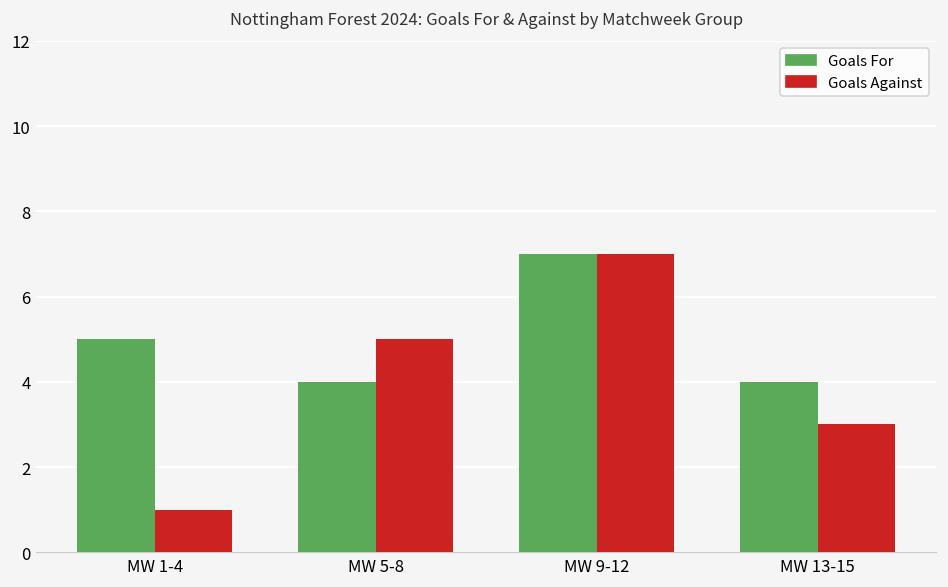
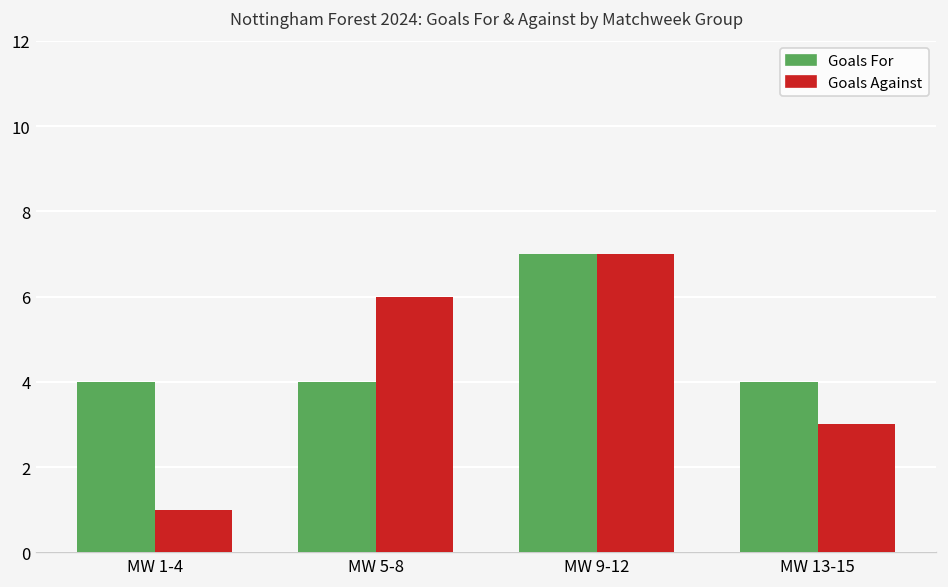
Goals For, MW 1-4: 5 -> 4
Goals Against, MW 5-8: 5 -> 6
